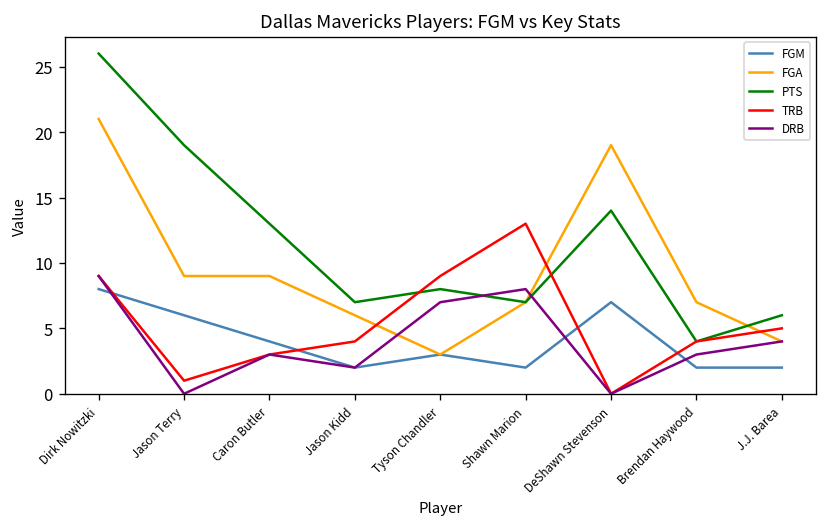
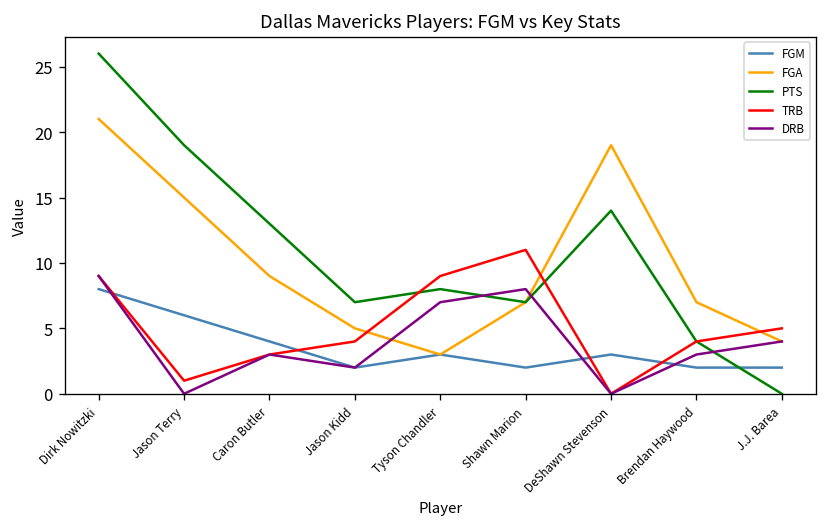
FGA, Jason Terry: 9 -> 15
FGA, Jason Kidd: 6 -> 5
TRB, Shawn Marion: 13 -> 11
FGM, DeShawn Stevenson: 7 -> 3
PTS, J.J. Barea: 6 -> 0
